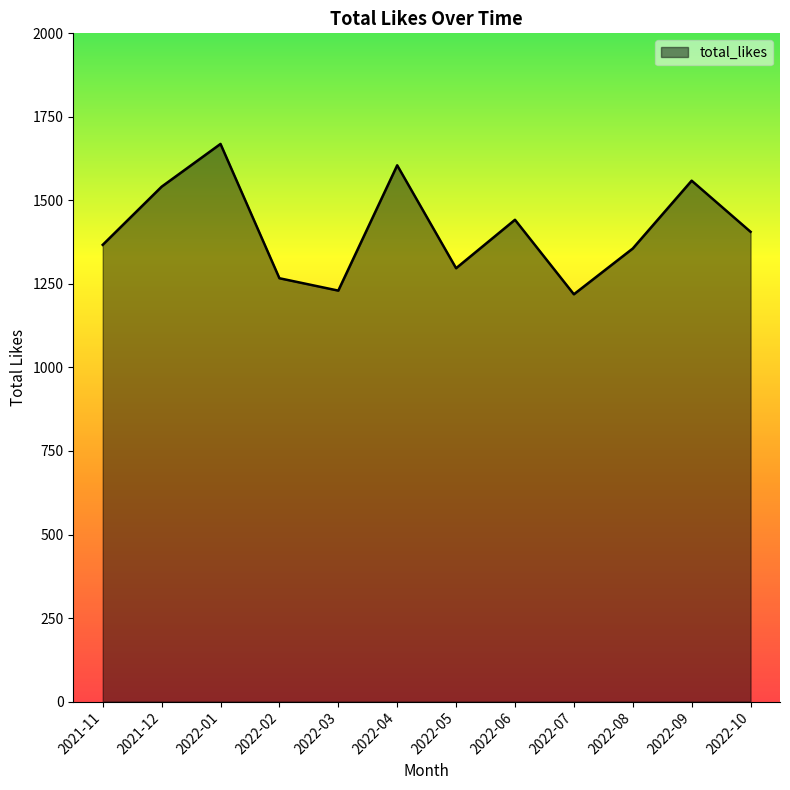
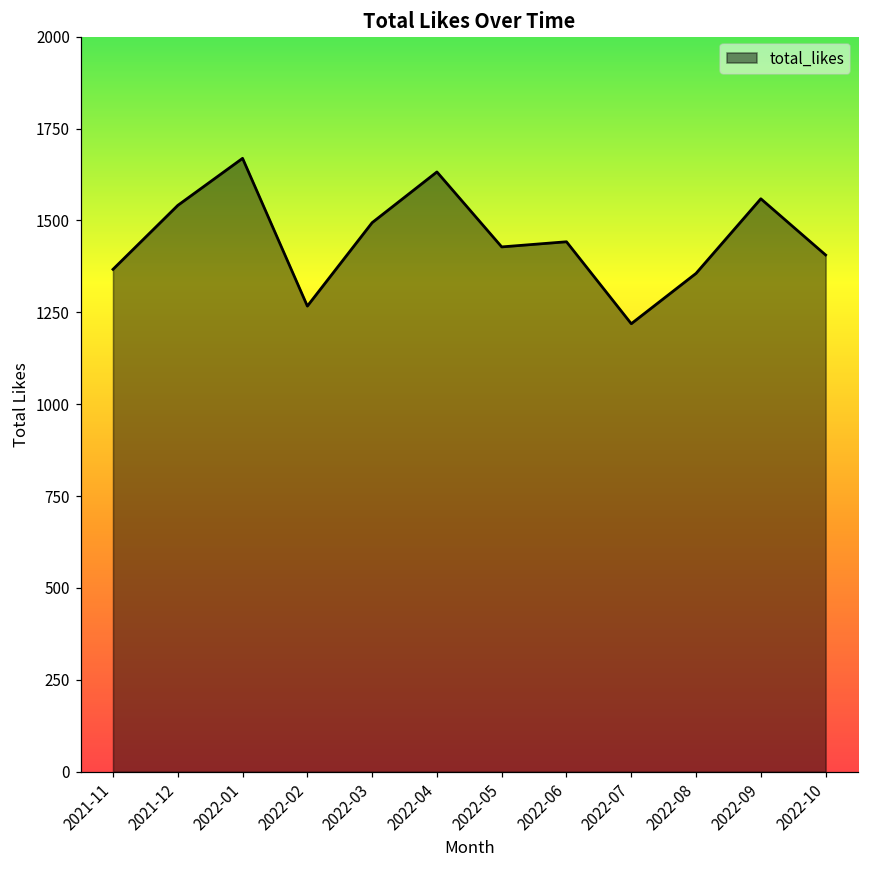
2022-03: 1230 -> 1490
2022-04: 1610 -> 1630
2022-05: 1300 -> 1430
